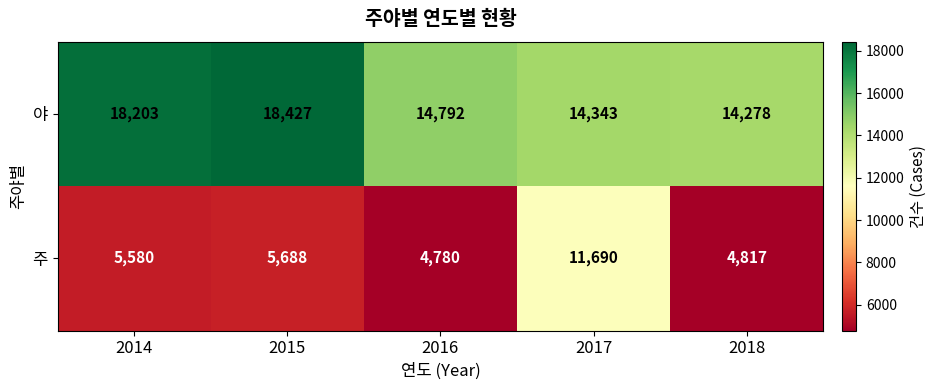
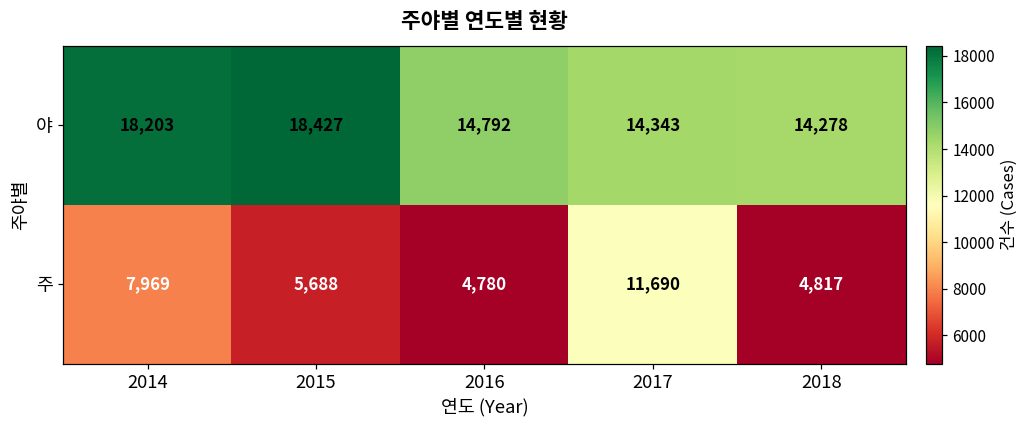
주, 2014: 5,580 -> 7,969
